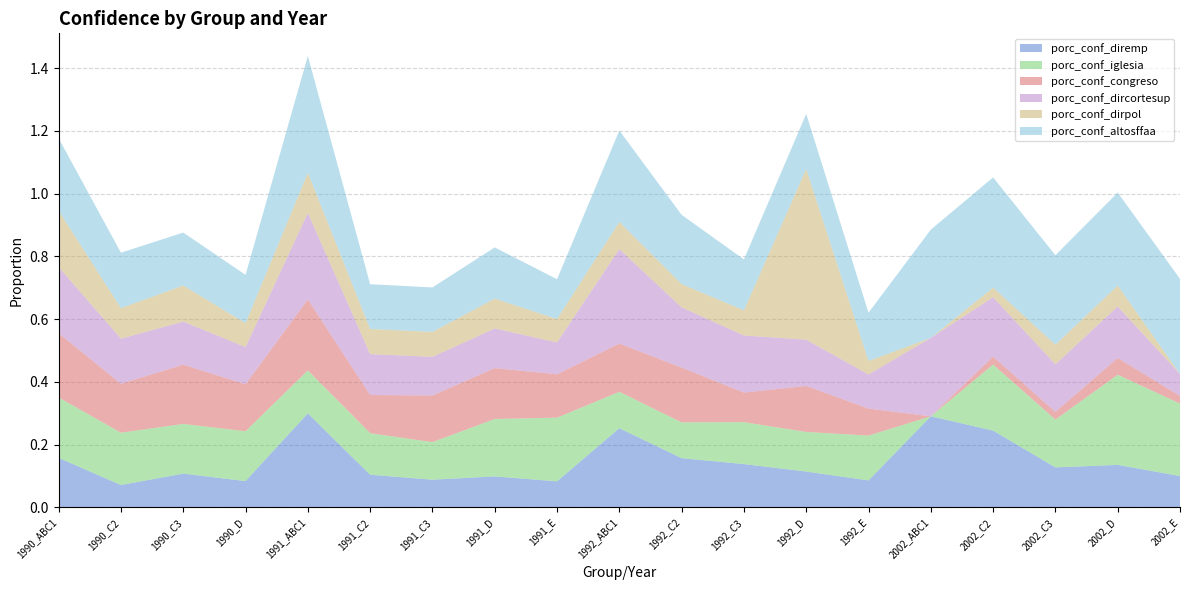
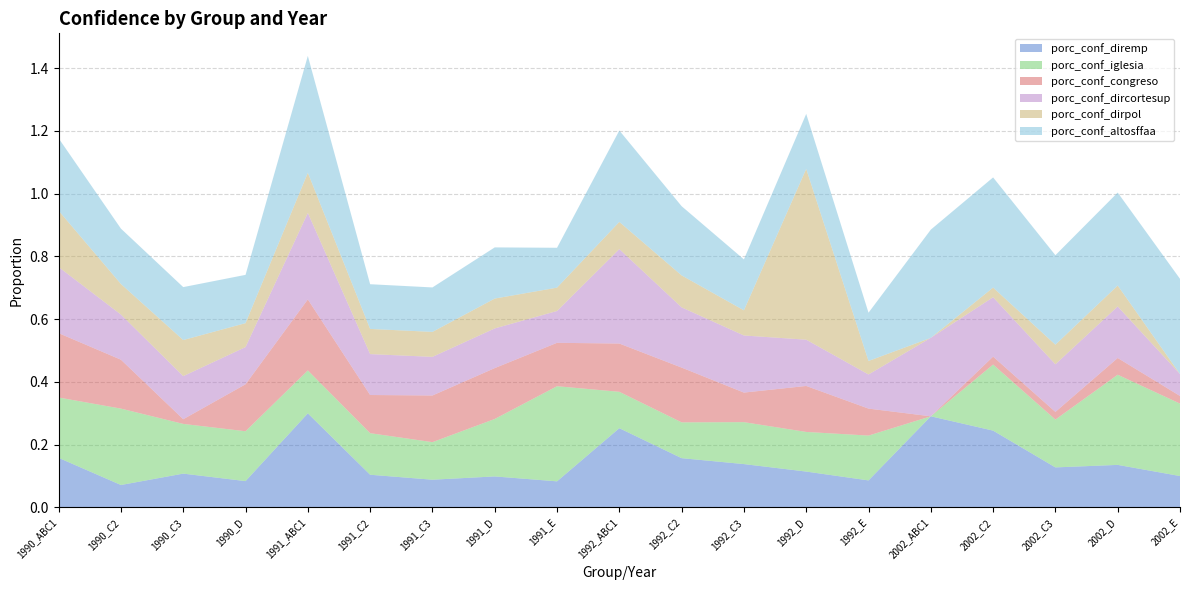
porc_conf_iglesia, 1990_C2: 0.17 -> 0.24
porc_conf_congreso, 1990_C3: 0.19 -> 0.01
porc_conf_iglesia, 1991_E: 0.20 -> 0.30
porc_conf_dirpol, 1992_C2: 0.07 -> 0.10
